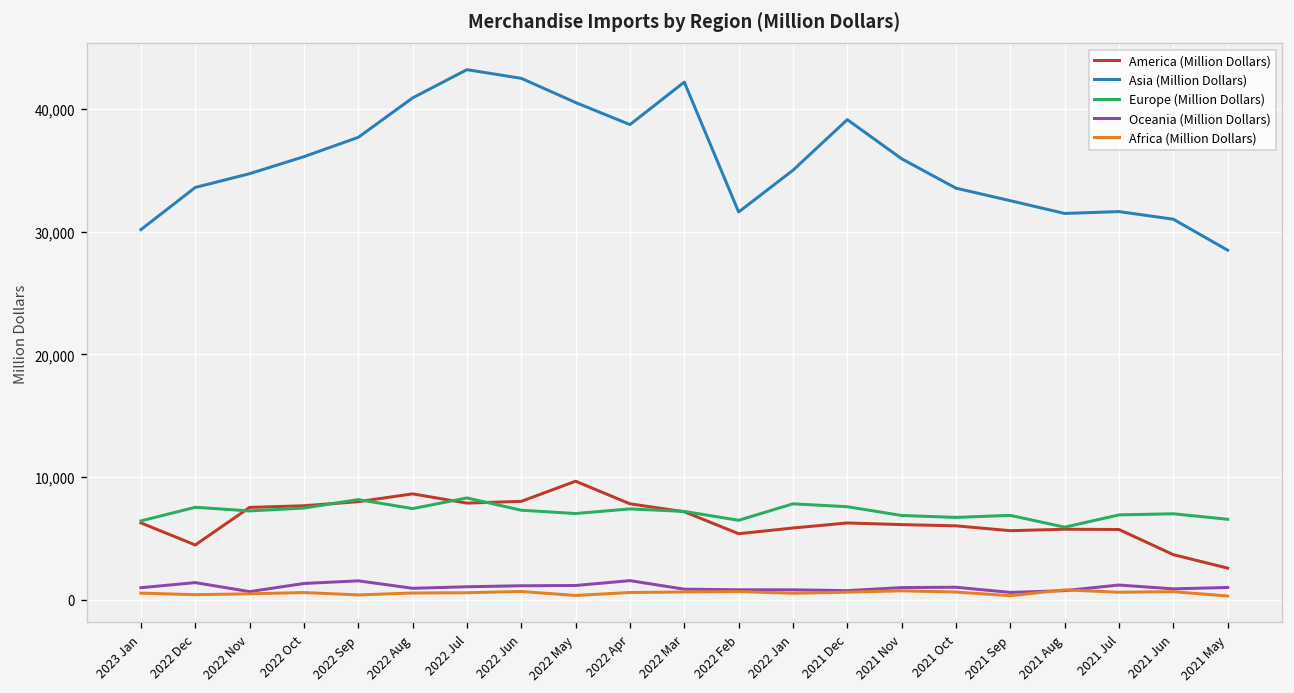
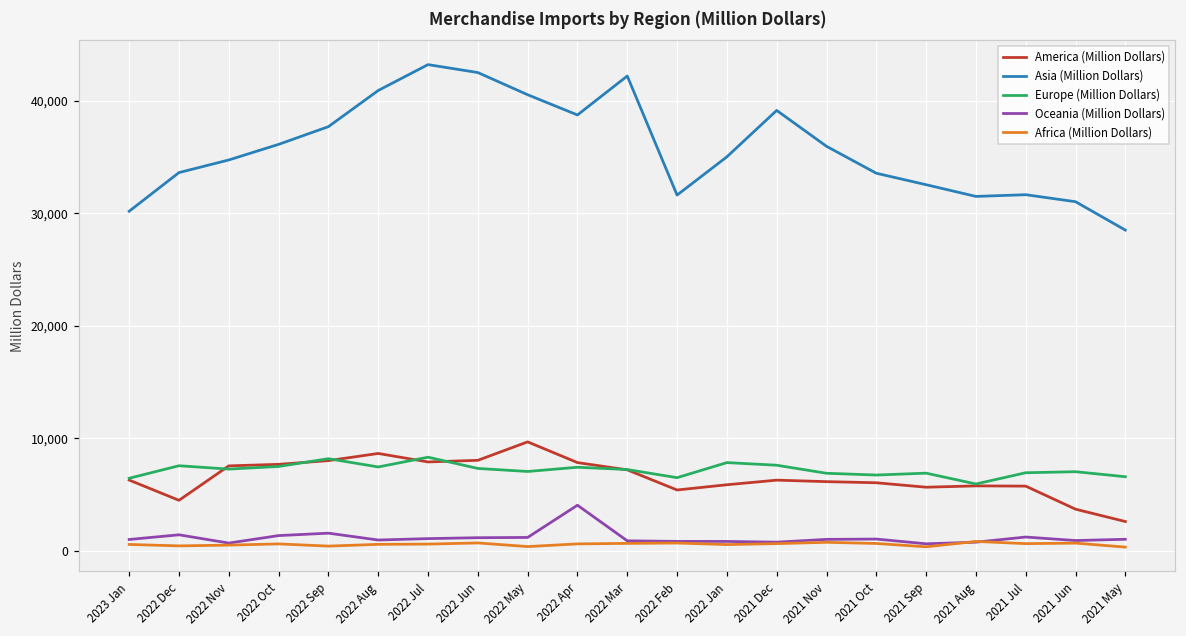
Oceania (Million Dollars), 2022 Apr: 1,600 -> 4,000
